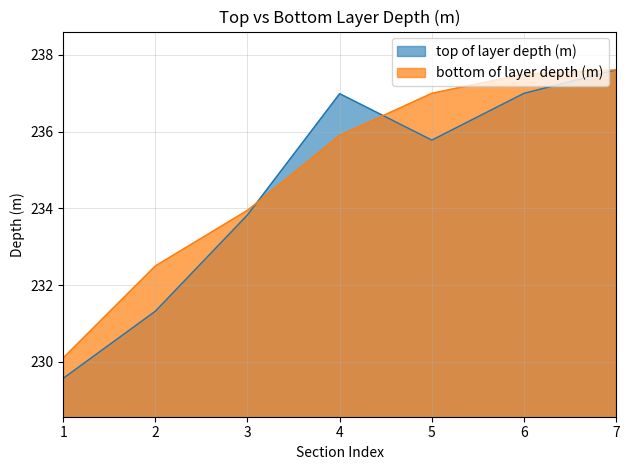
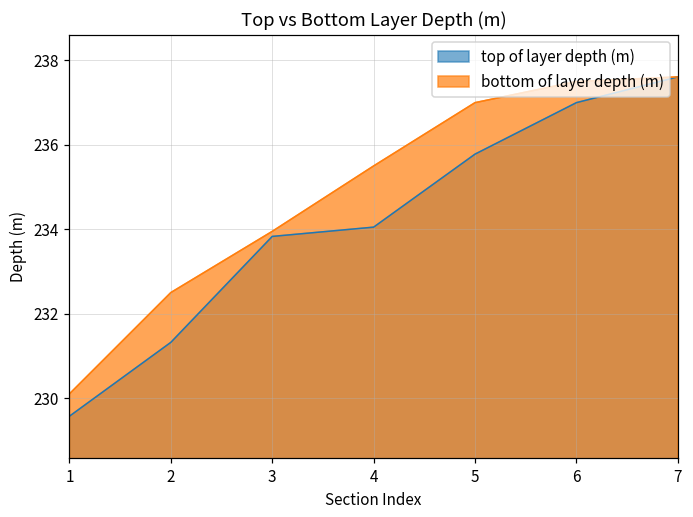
top of layer depth (m), 4: 237.0 -> 234.1
bottom of layer depth (m), 4: 235.9 -> 235.5
